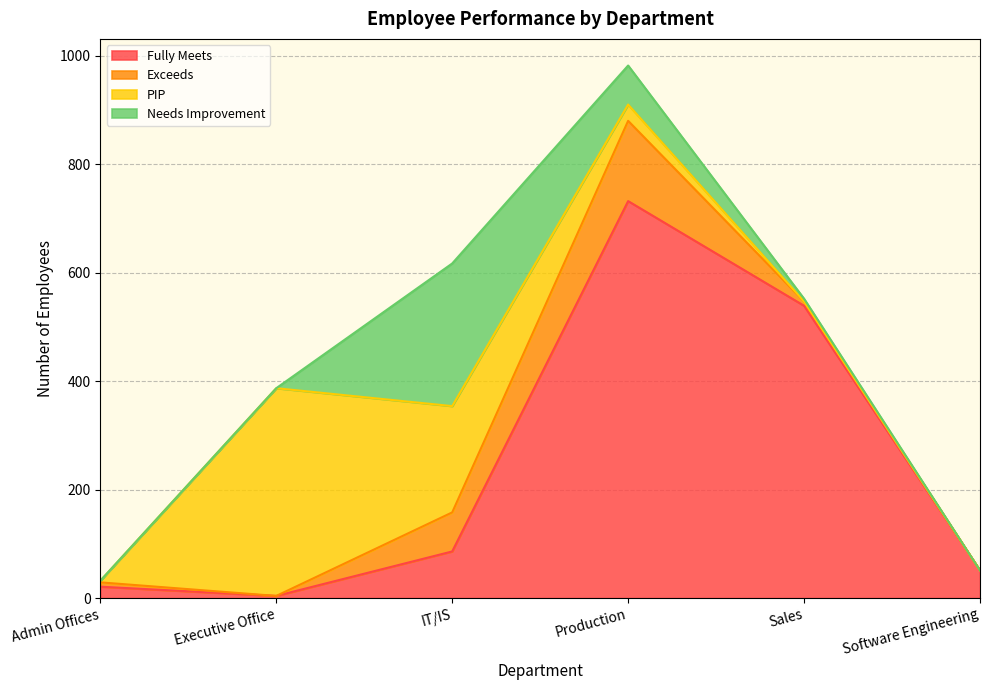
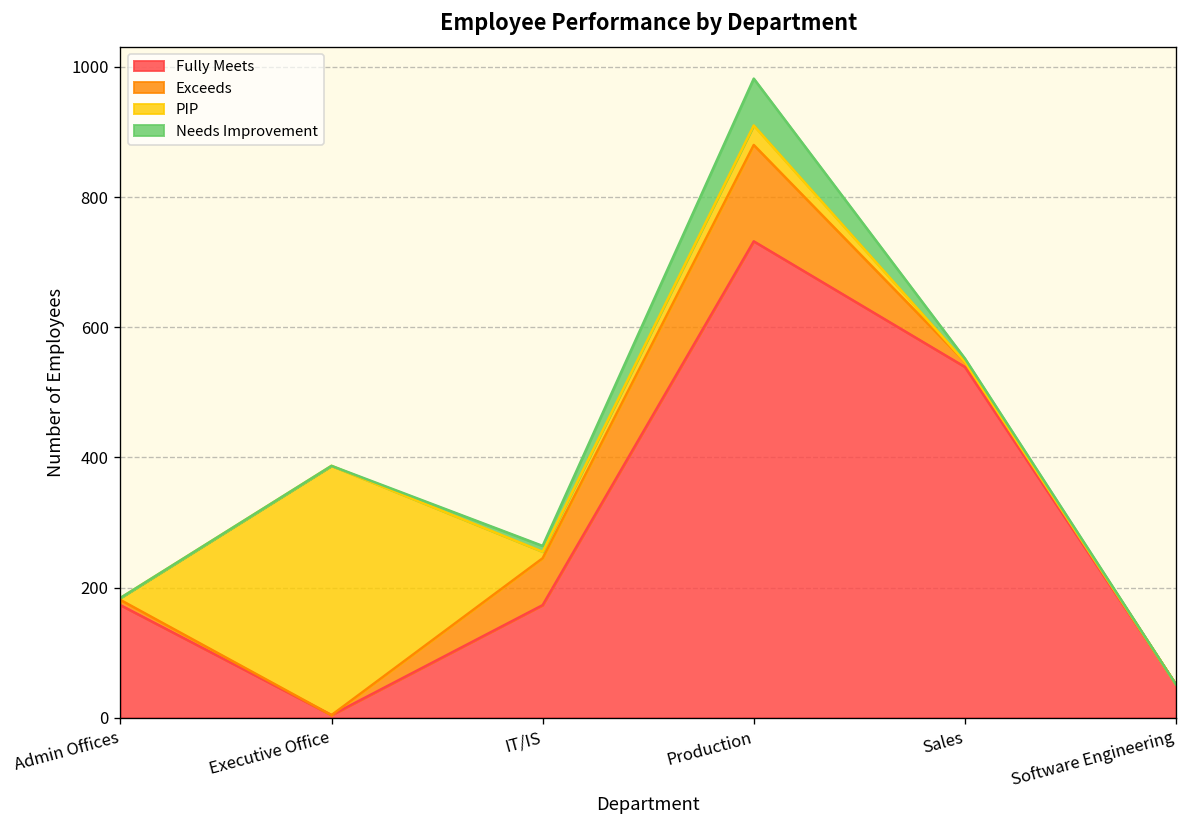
Fully Meets, Admin Offices: 20 -> 170
Fully Meets, IT/IS: 90 -> 170
PIP, IT/IS: 200 -> 10
Needs Improvement, IT/IS: 260 -> 10
